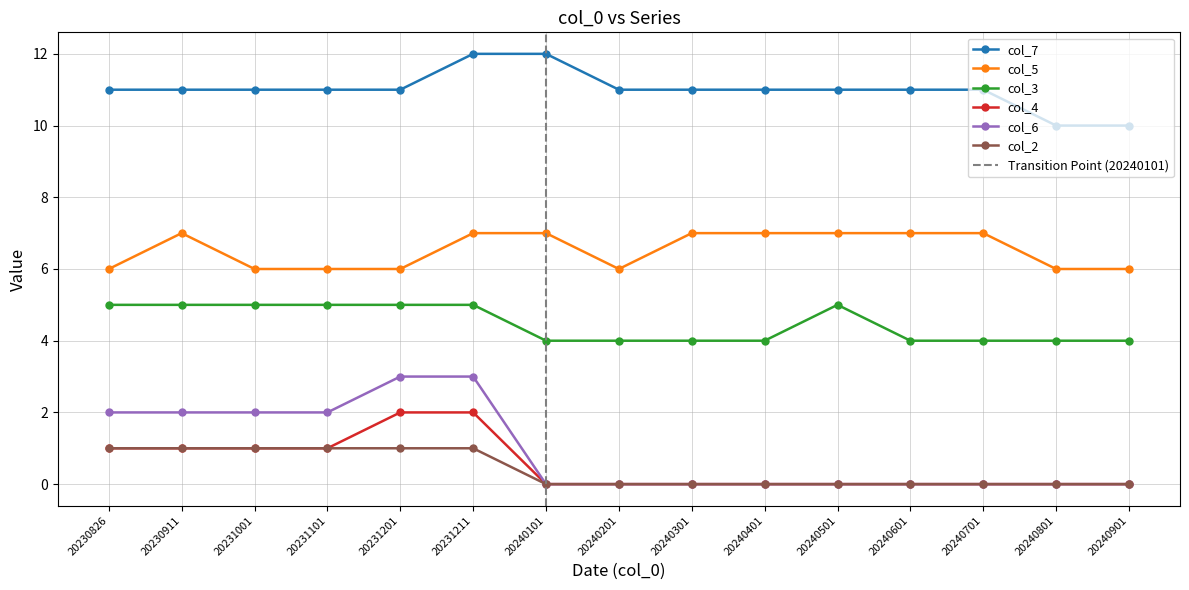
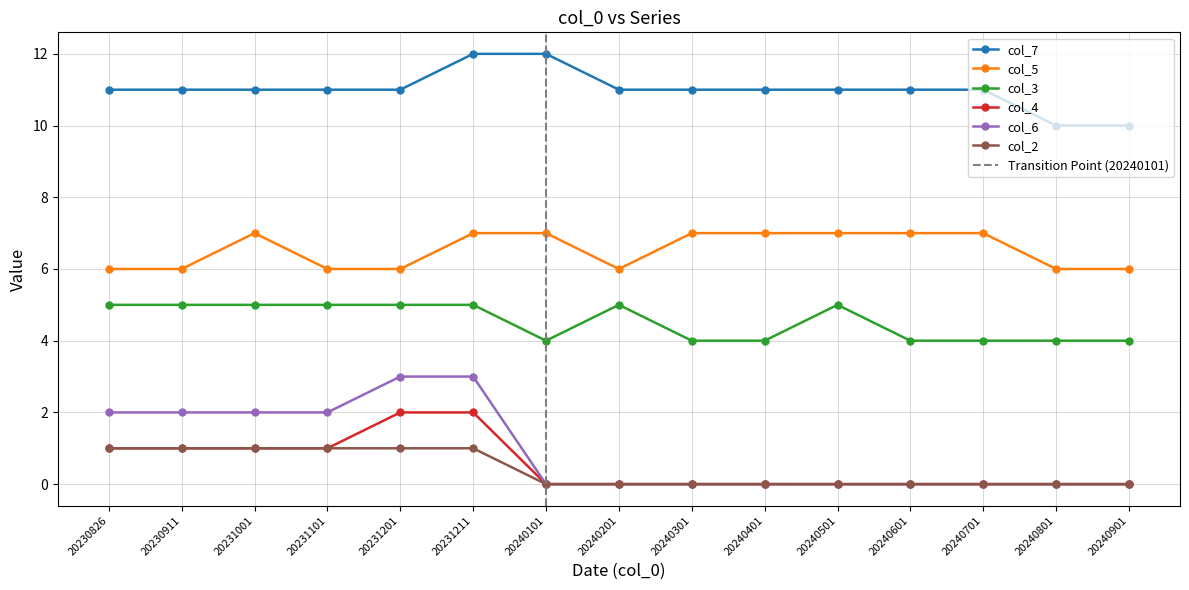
col_5, 20230911: 7 -> 6
col_5, 20231001: 6 -> 7
col_3, 20240201: 4 -> 5
